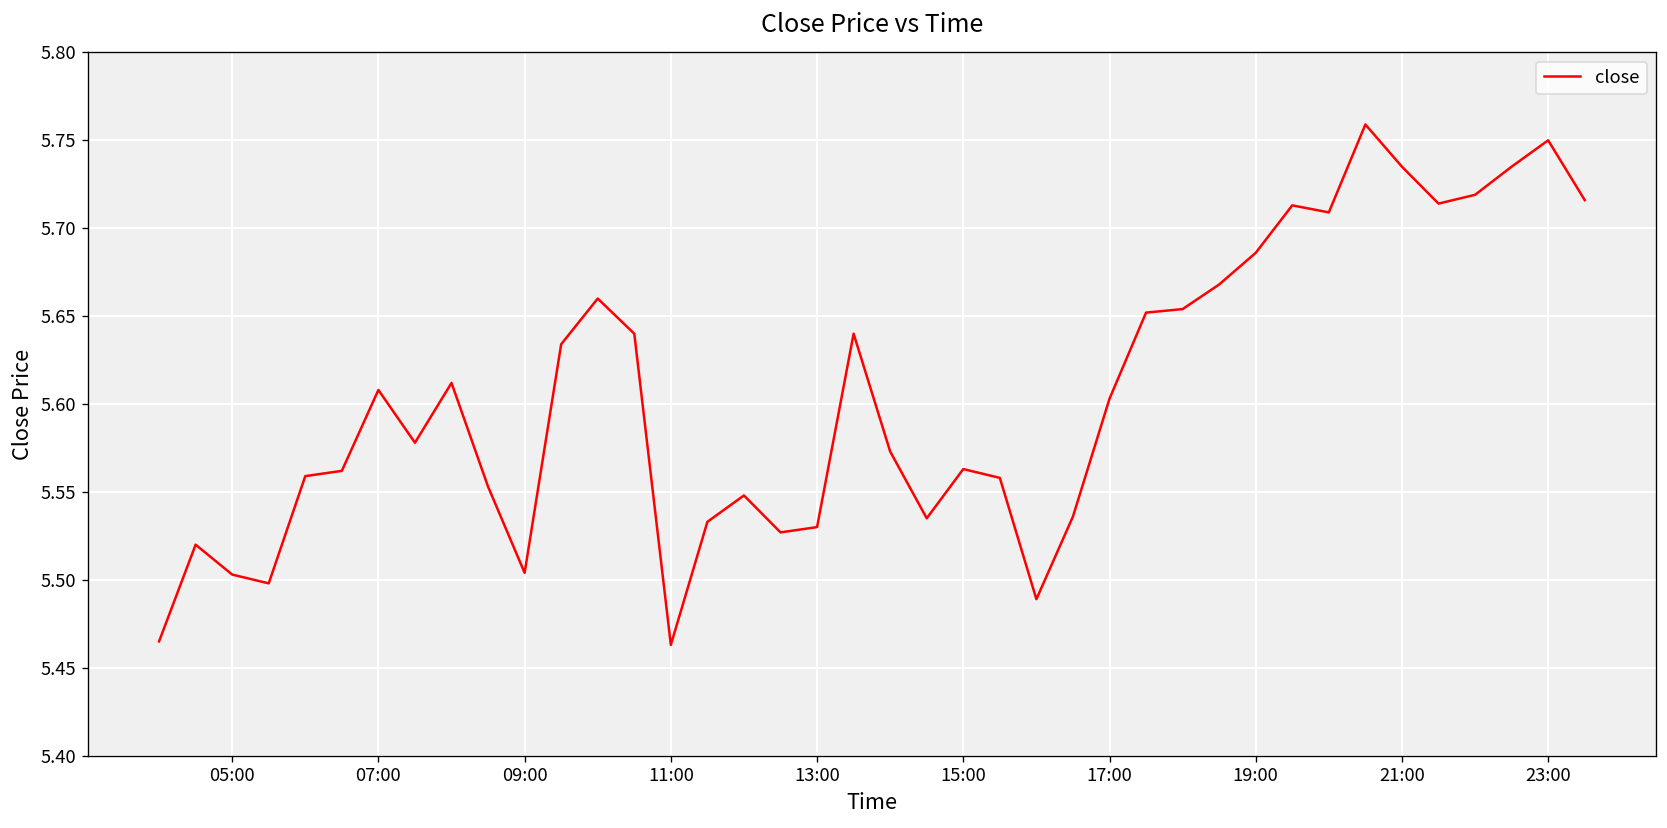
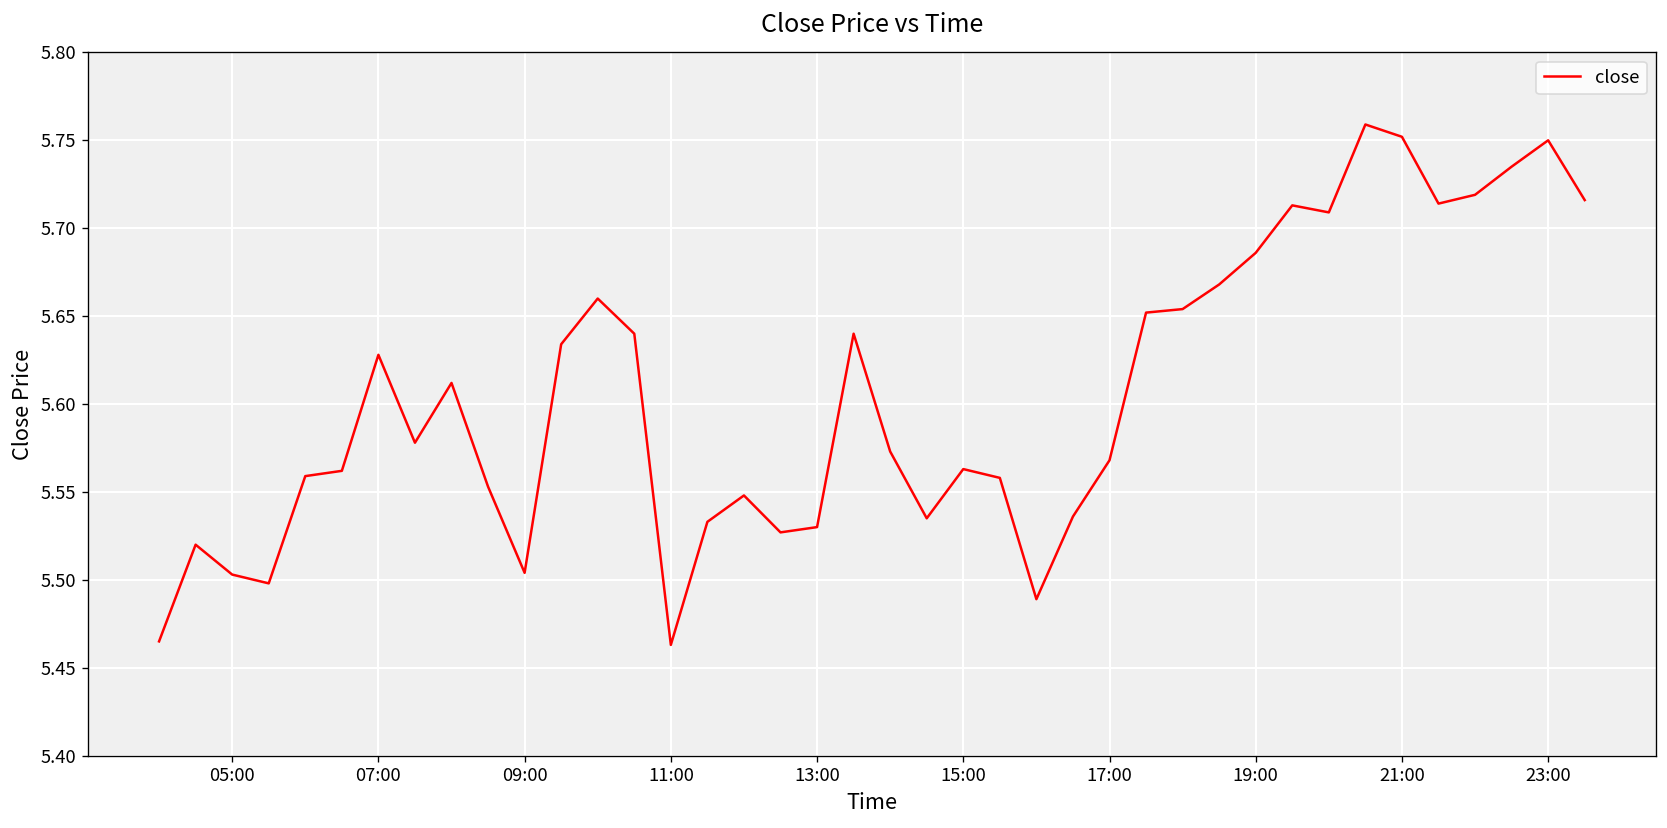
07:00: 5.608 -> 5.628
17:00: 5.603 -> 5.568
21:00: 5.735 -> 5.752
